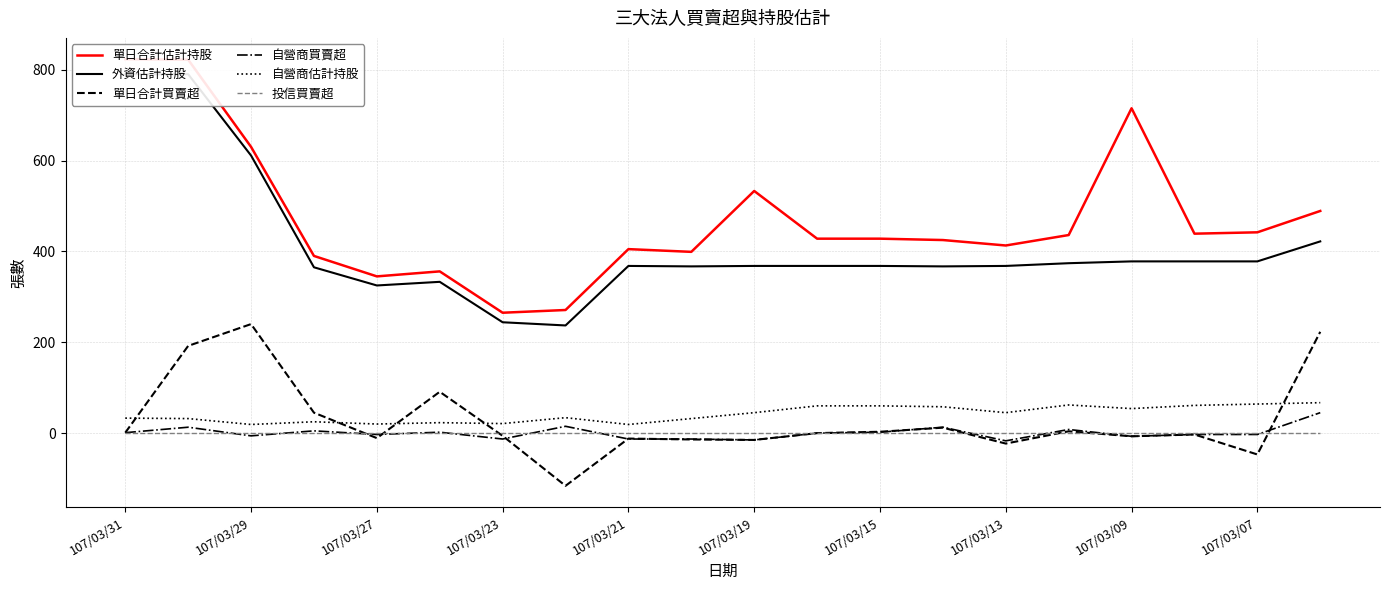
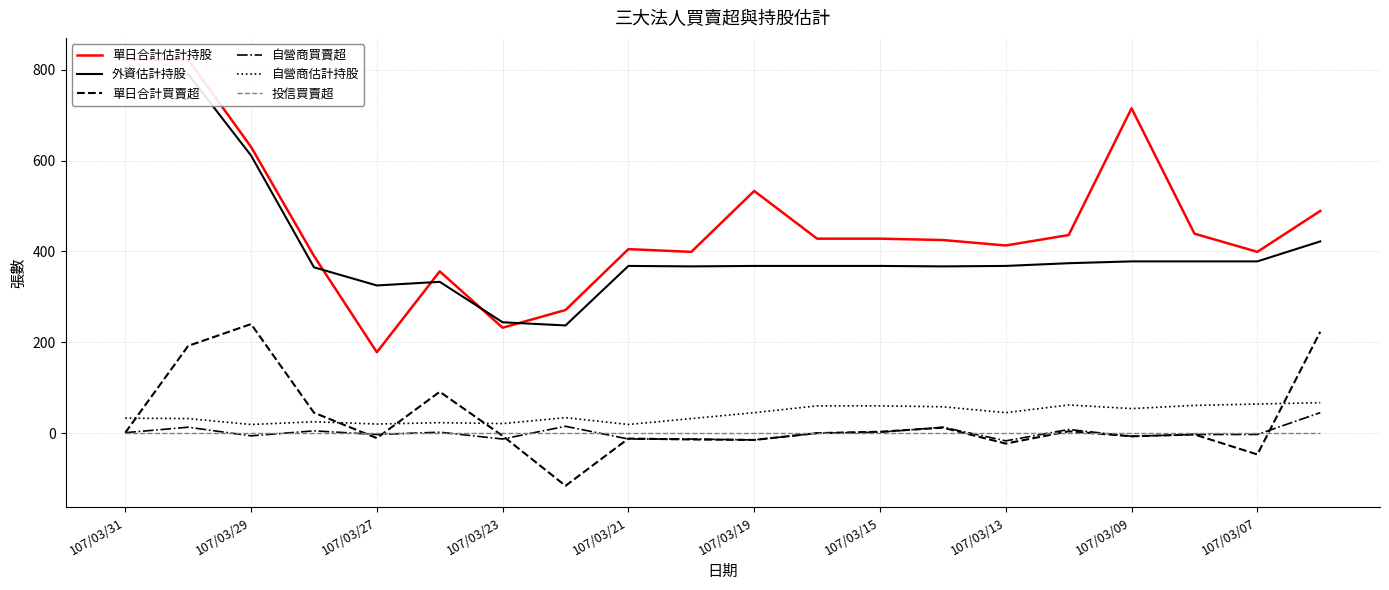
單日合計估計持股, 107/03/27: 350 -> 180
單日合計估計持股, 107/03/23: 270 -> 230
單日合計估計持股, 107/03/07: 440 -> 400
